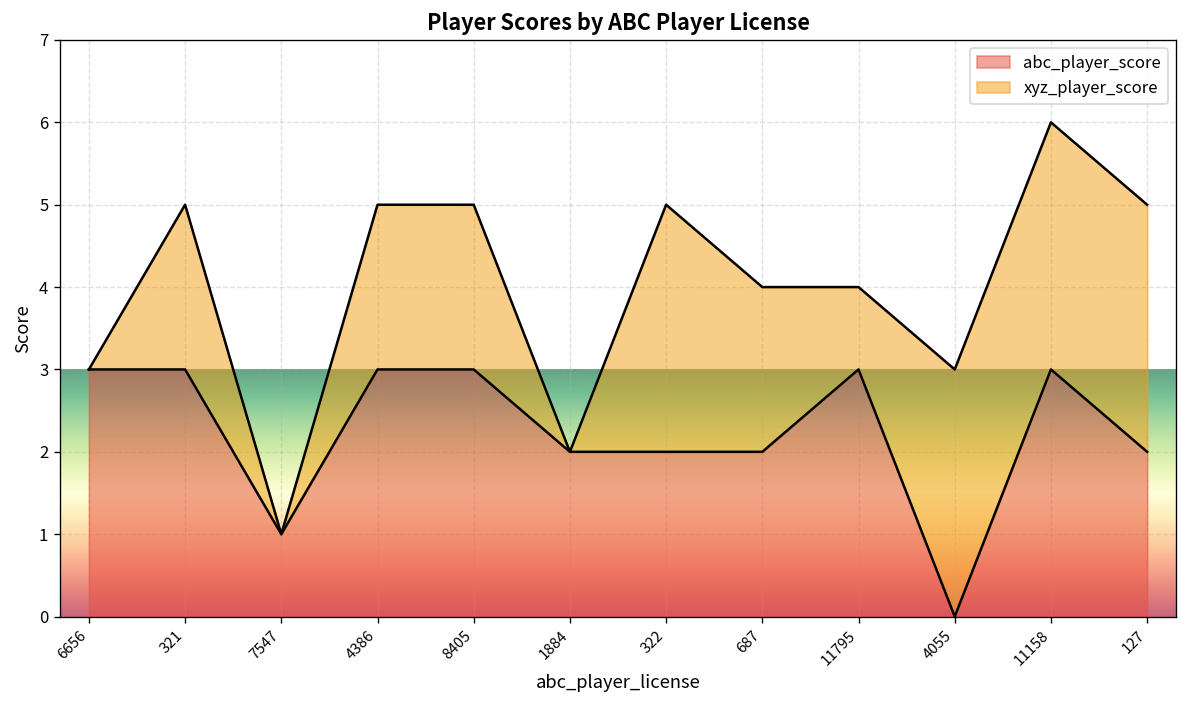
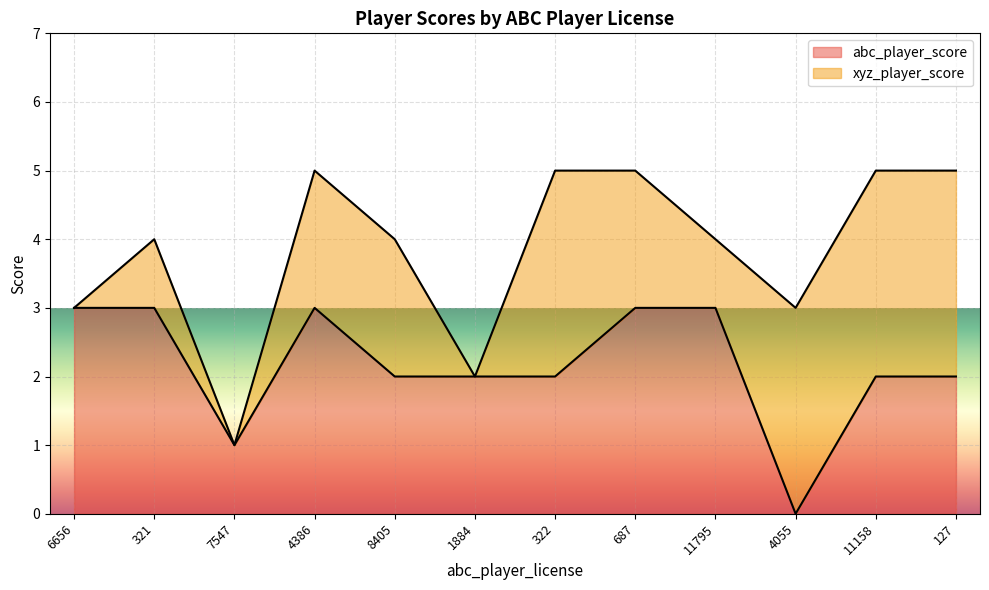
xyz_player_score, 321: 2 -> 1
abc_player_score, 8405: 3 -> 2
abc_player_score, 687: 2 -> 3
abc_player_score, 11158: 3 -> 2
